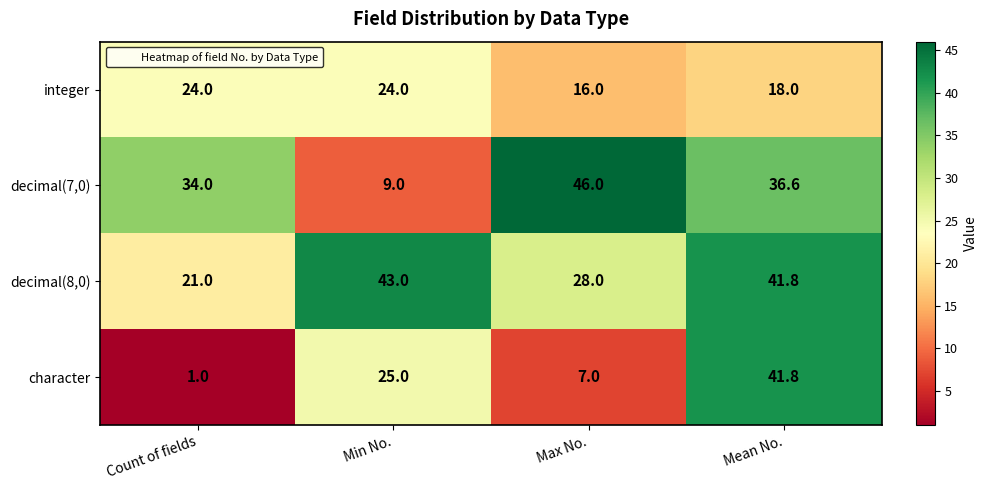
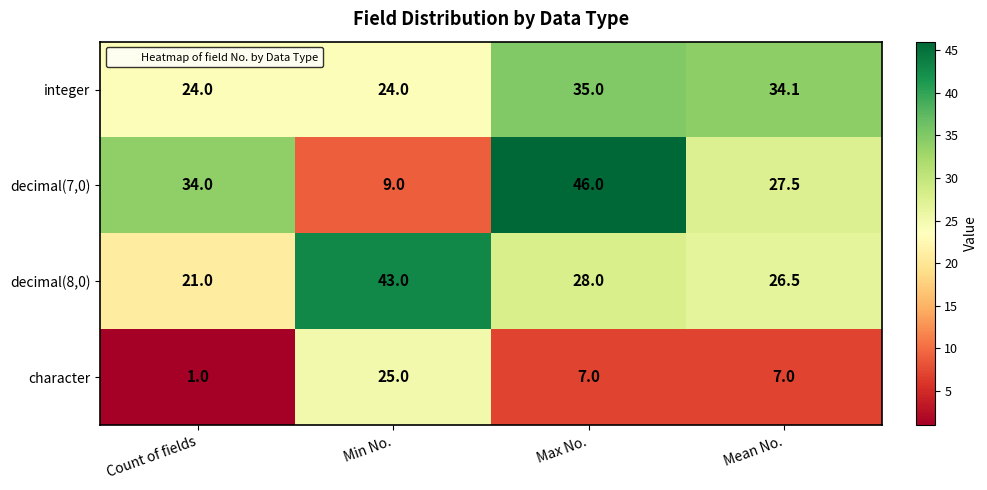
integer, Max No.: 16.0 -> 35.0
integer, Mean No.: 18.0 -> 34.1
decimal(7,0), Mean No.: 36.6 -> 27.5
decimal(8,0), Mean No.: 41.8 -> 26.5
character, Mean No.: 41.8 -> 7.0
